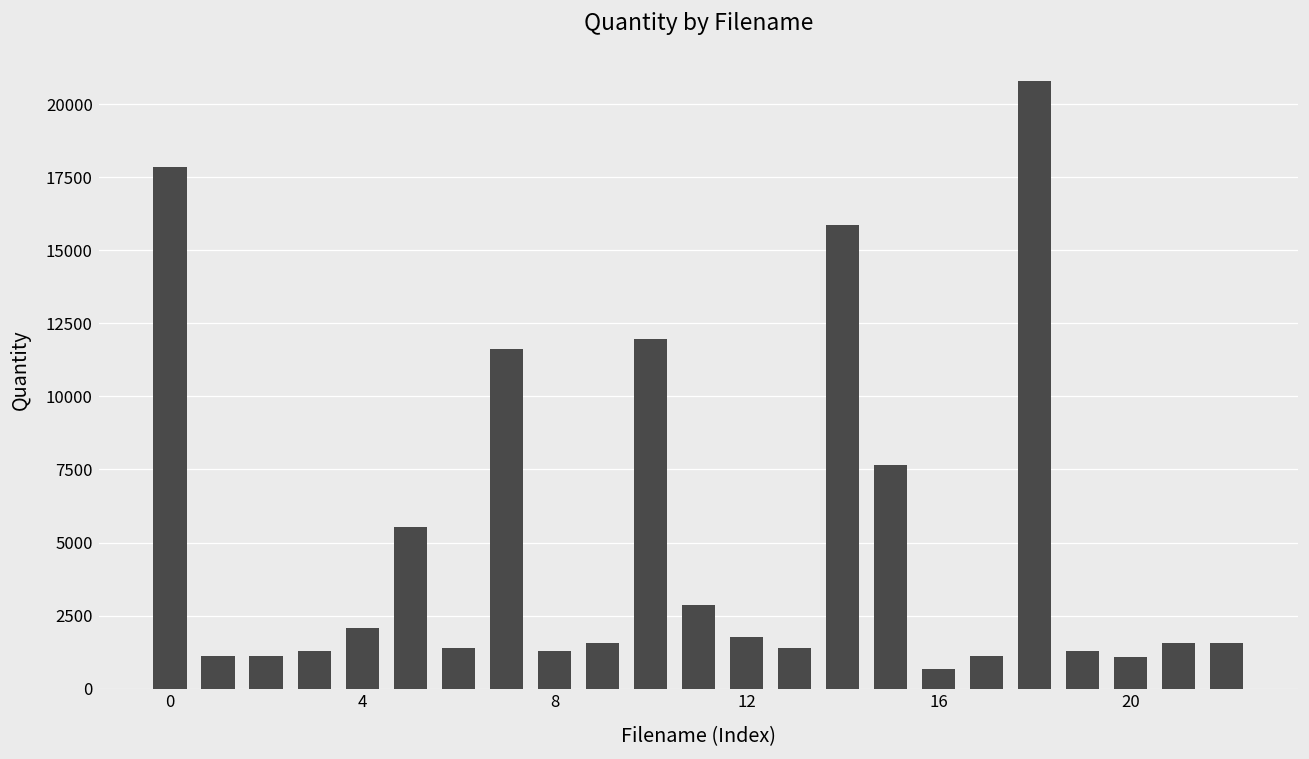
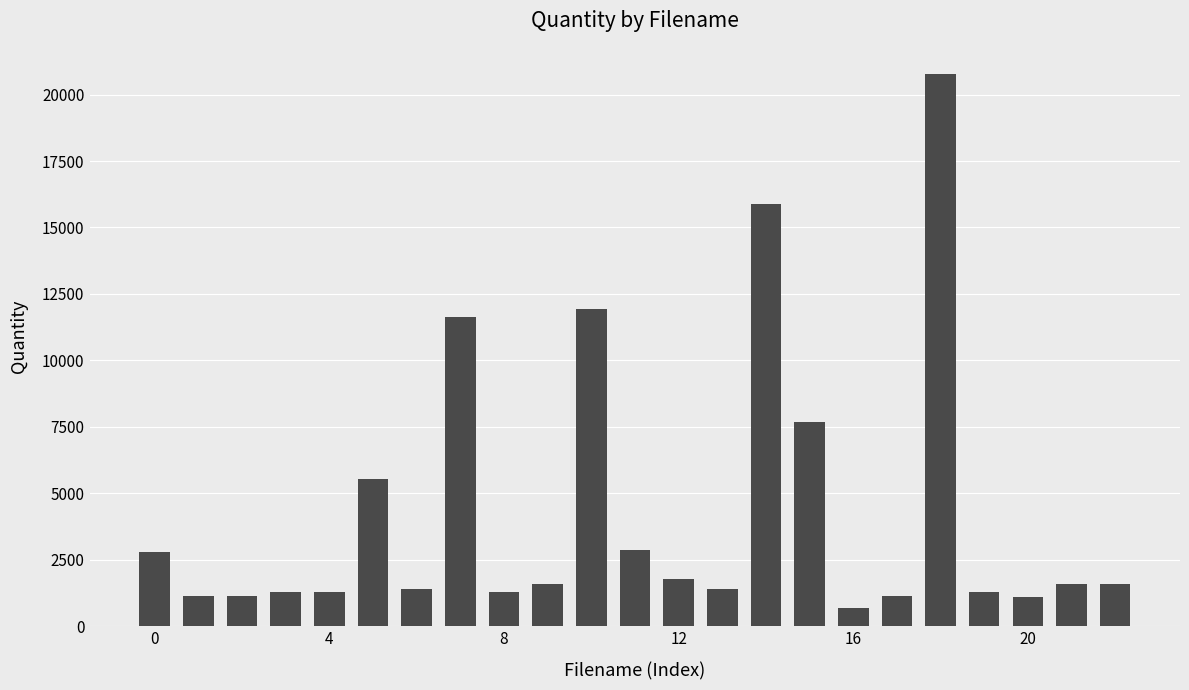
0: 17900 -> 2800
4: 2100 -> 1300
